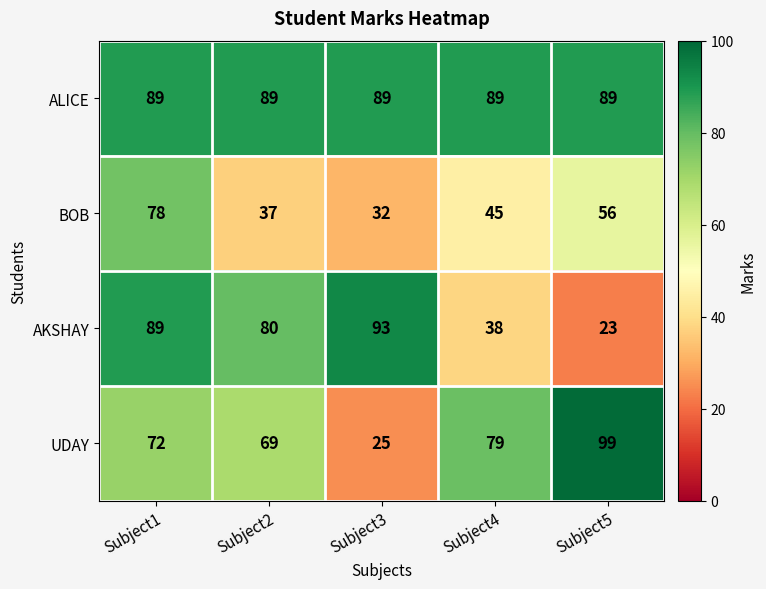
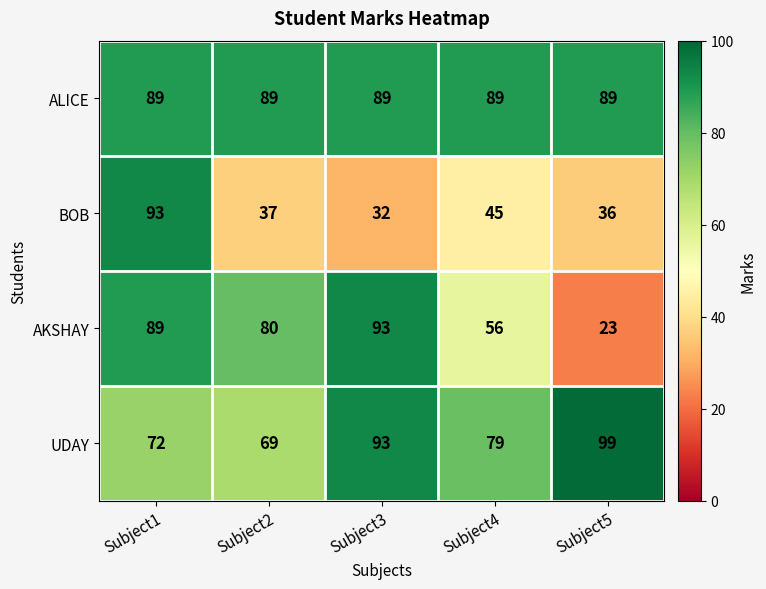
BOB, Subject1: 78 -> 93
BOB, Subject5: 56 -> 36
AKSHAY, Subject4: 38 -> 56
UDAY, Subject3: 25 -> 93
